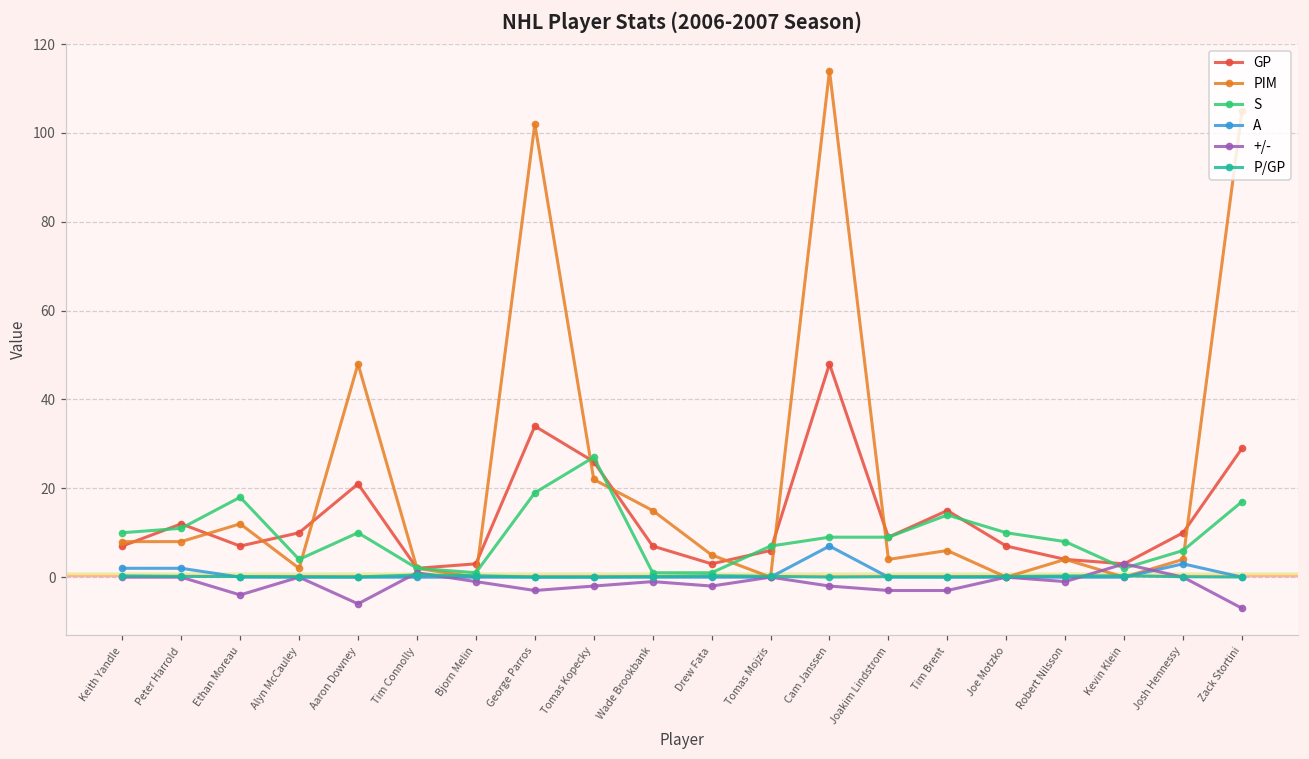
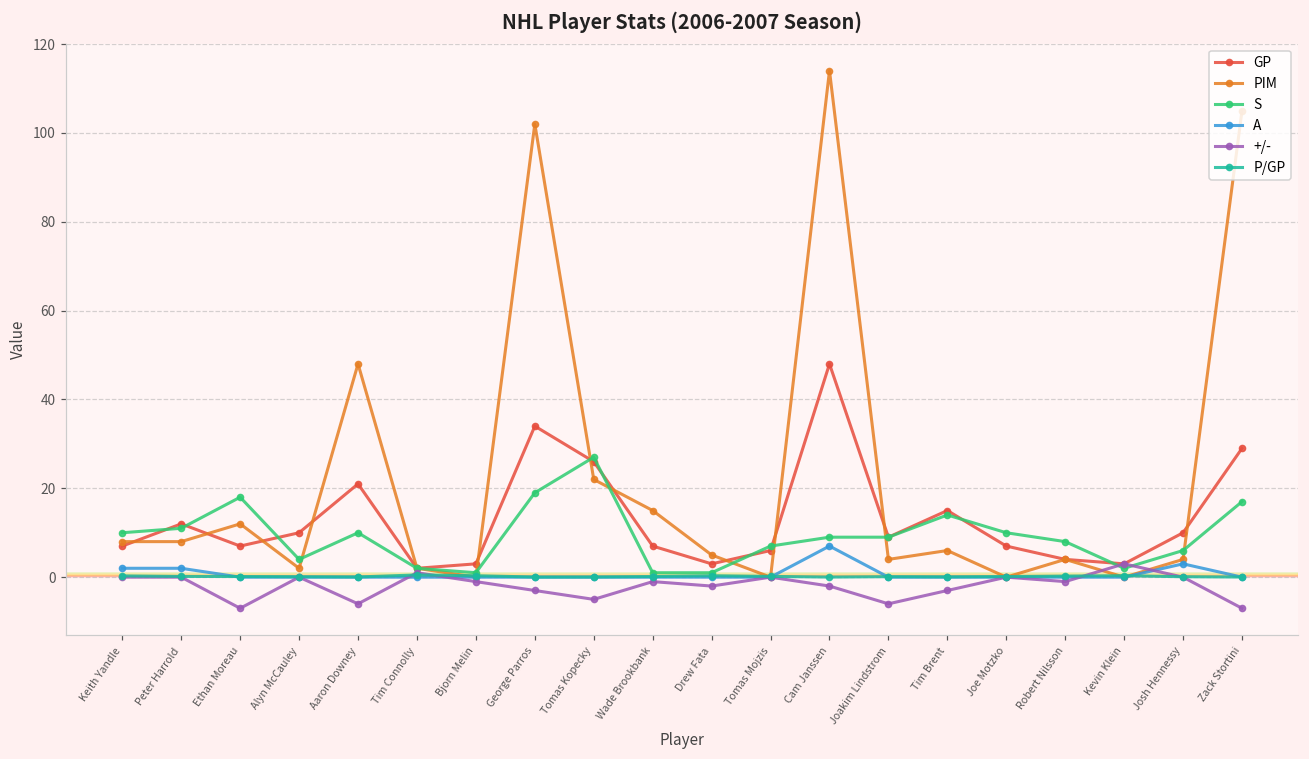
+/-, Ethan Moreau: -4 -> -7
+/-, Tomas Kopecky: -2 -> -5
+/-, Joakim Lindstrom: -3 -> -6
